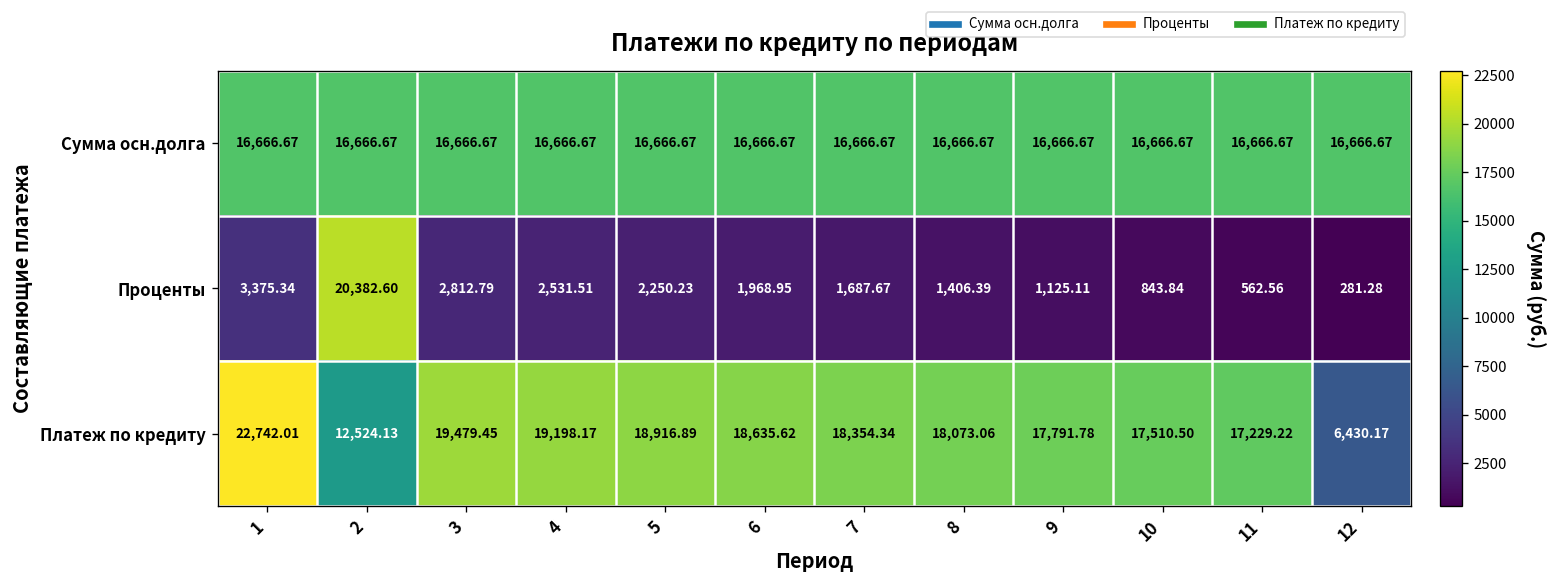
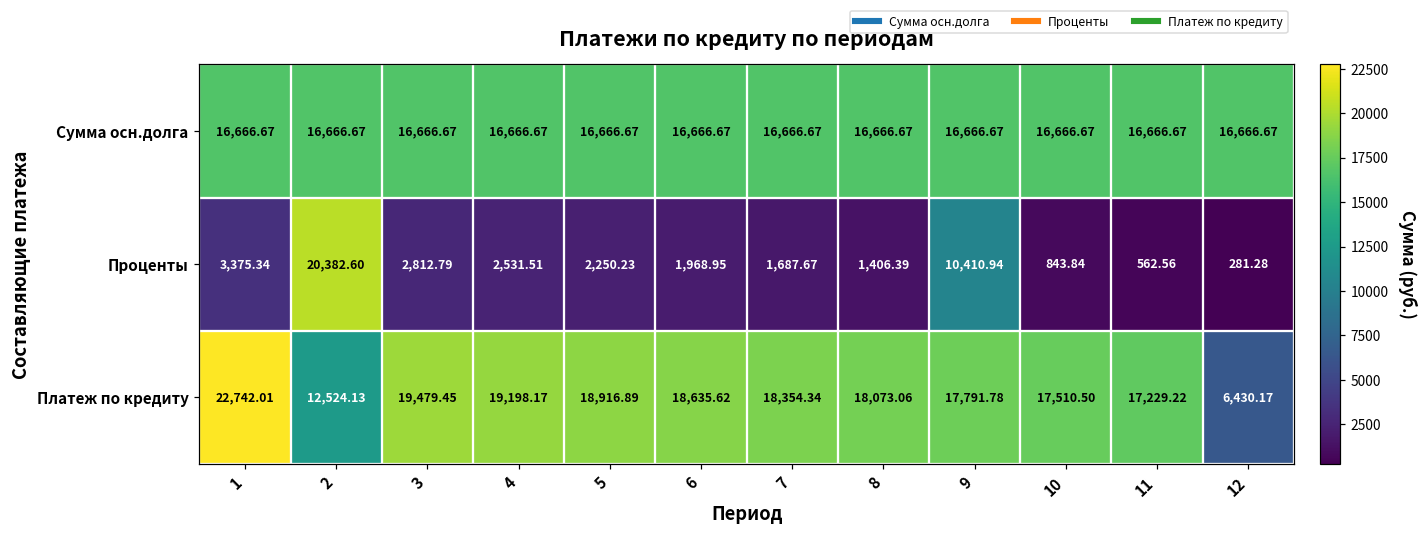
Проценты, 9: 1,125.11 -> 10,410.94
